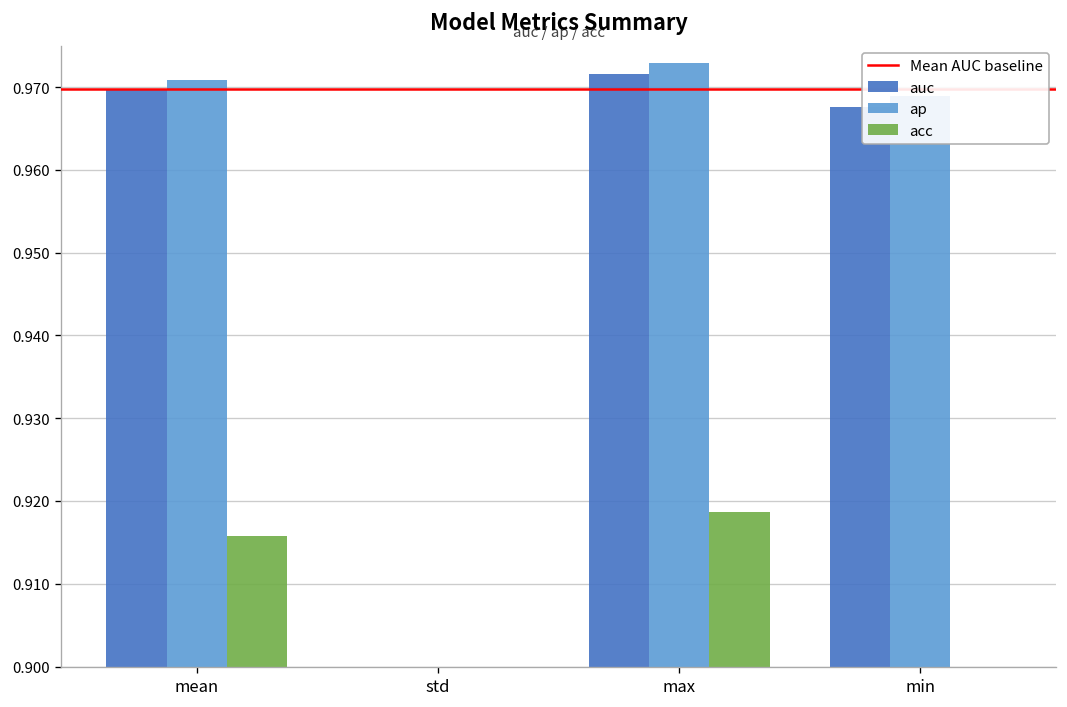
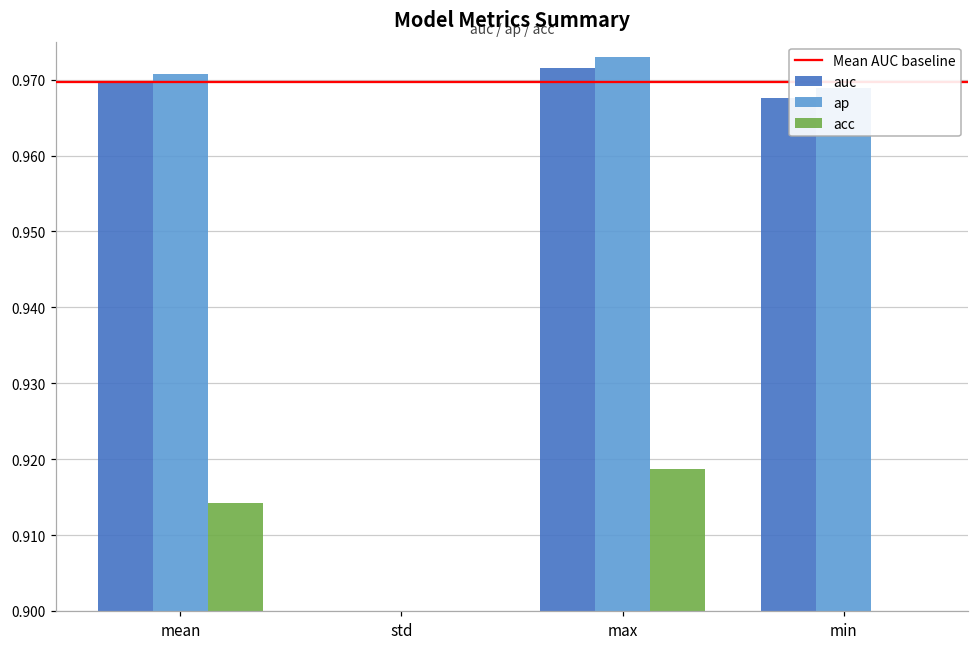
acc, mean: 0.916 -> 0.914
